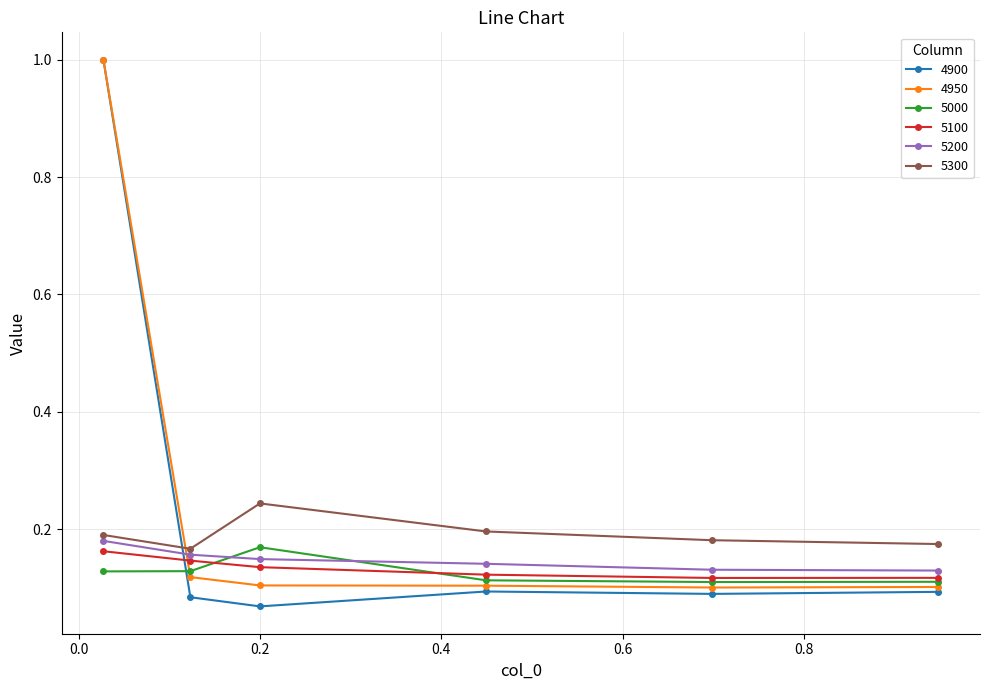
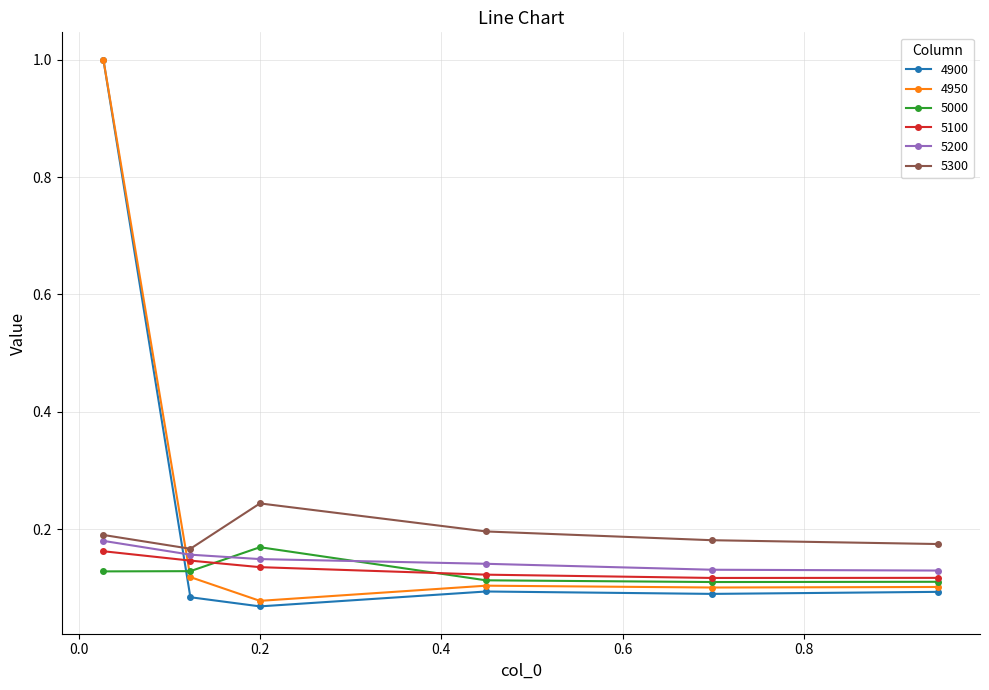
4950, 0.2: 0.10 -> 0.08
